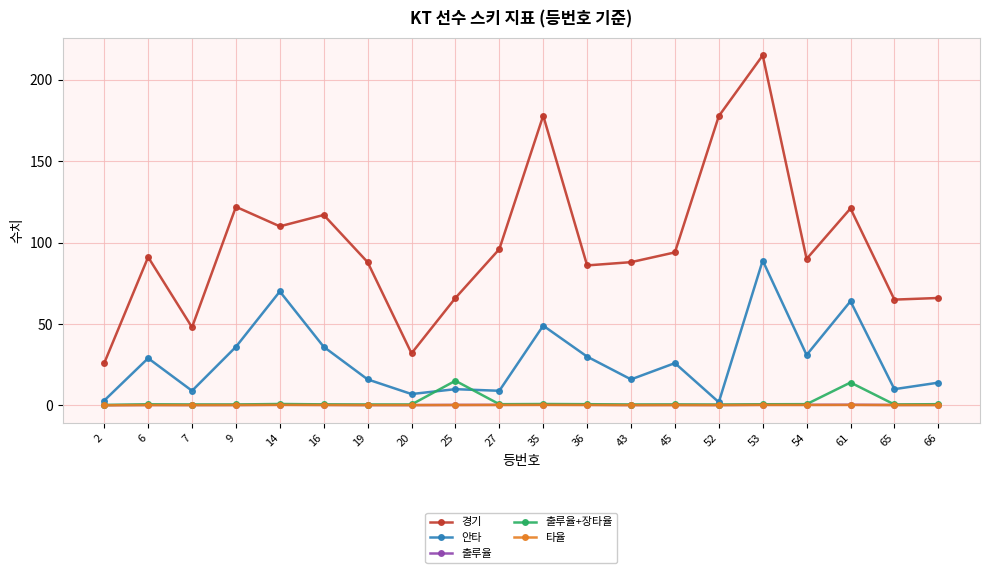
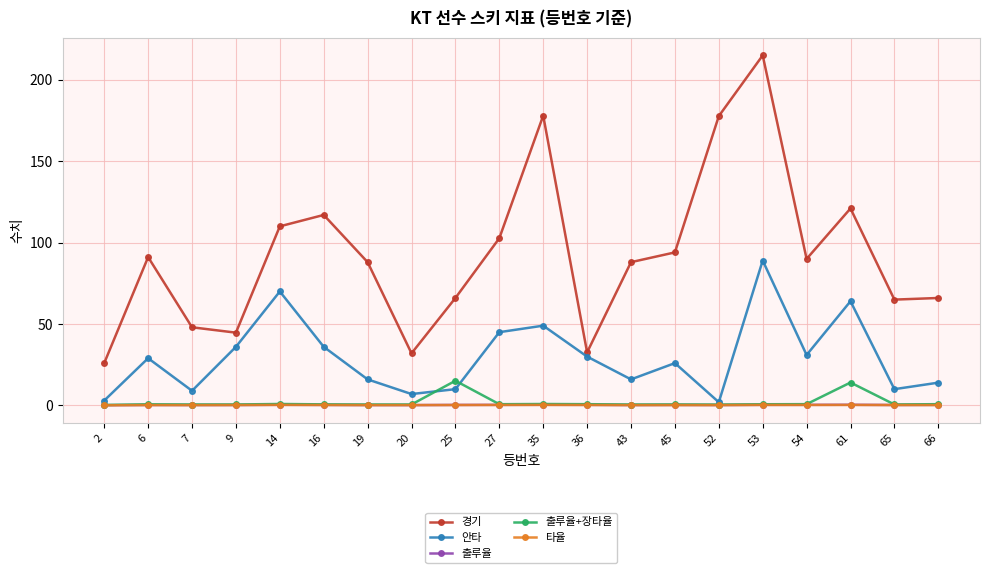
경기, 9: 122 -> 45
경기, 27: 96 -> 103
안타, 27: 9 -> 45
경기, 36: 86 -> 33
